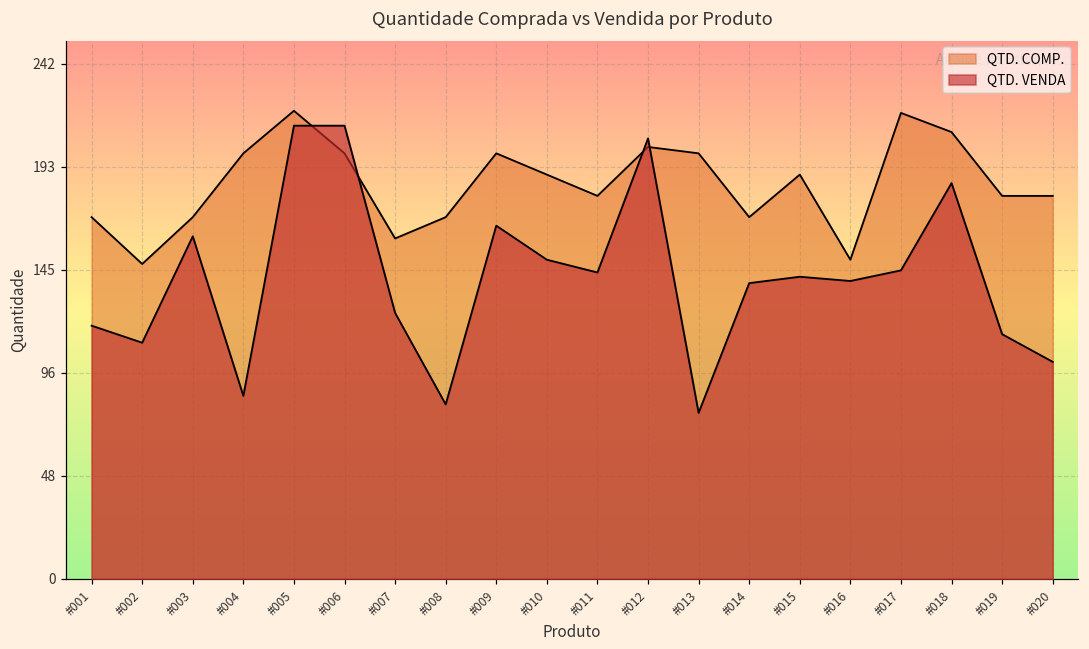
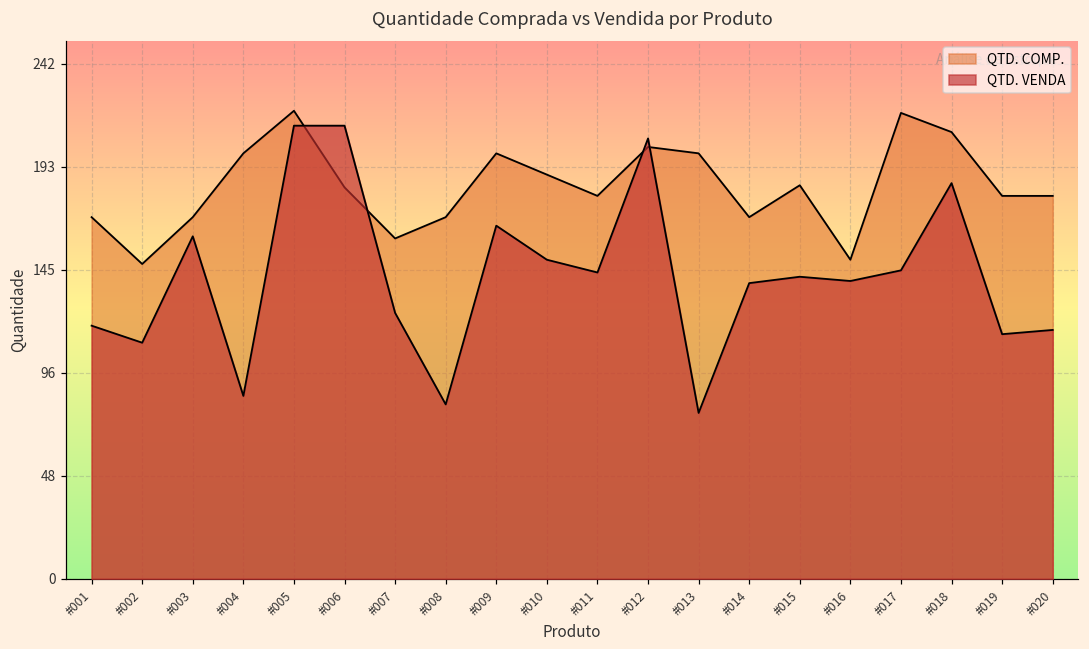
QTD. COMP., #006: 200 -> 184
QTD. COMP., #015: 190 -> 185
QTD. VENDA, #020: 102 -> 117
